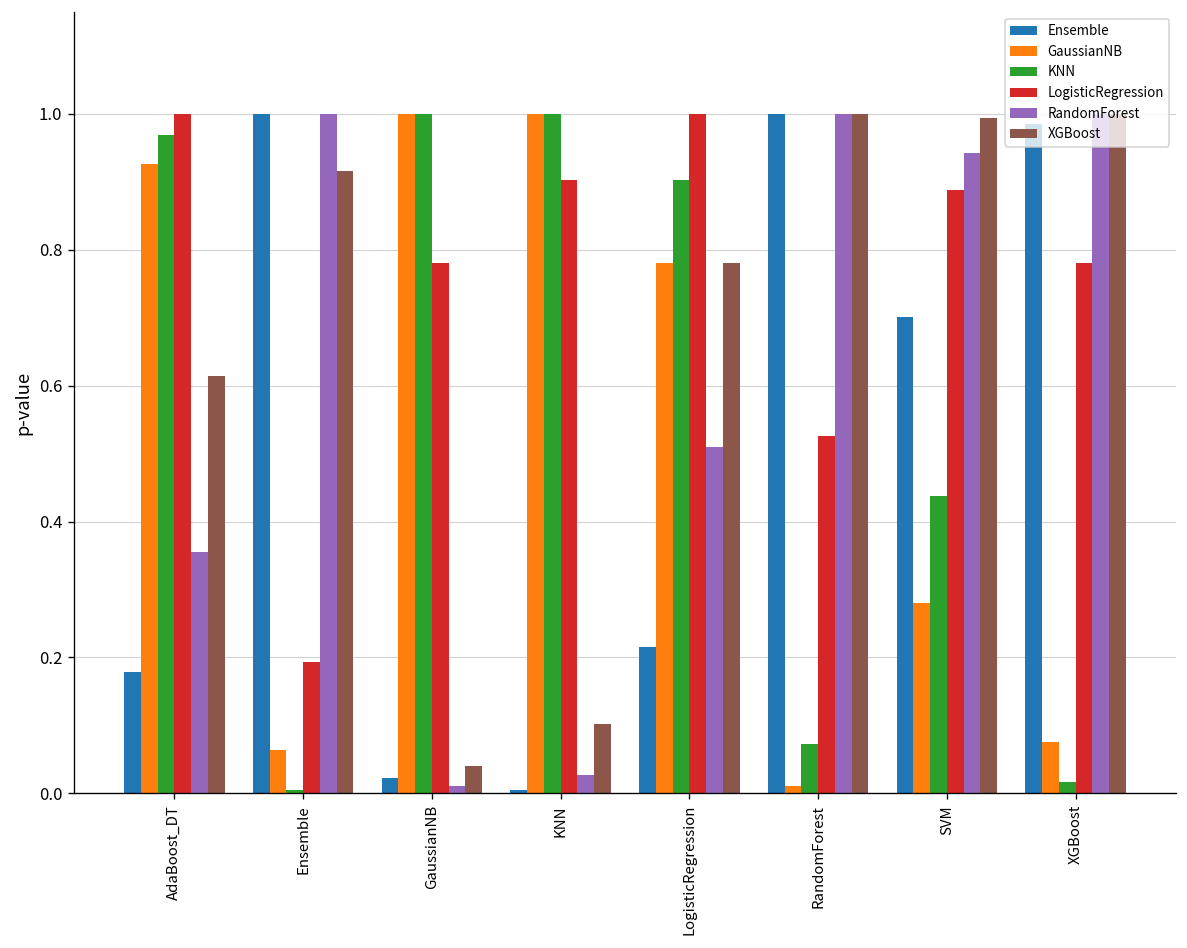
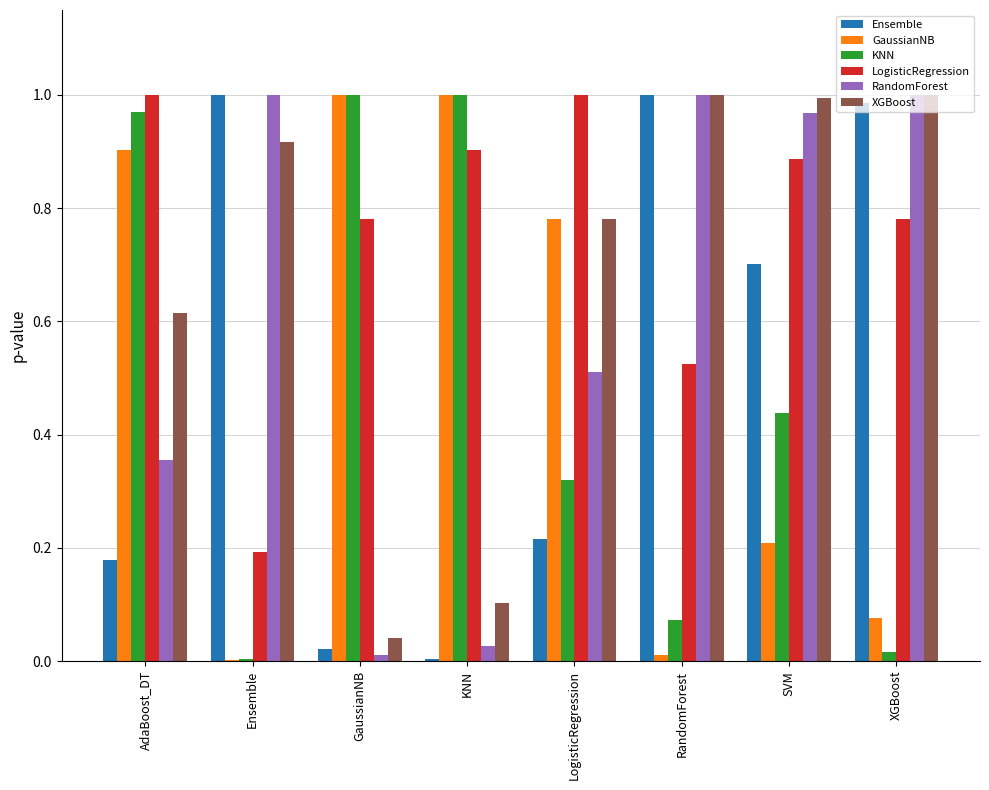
GaussianNB, AdaBoost_DT: 0.93 -> 0.90
GaussianNB, Ensemble: 0.06 -> 0.00
KNN, LogisticRegression: 0.90 -> 0.32
GaussianNB, SVM: 0.28 -> 0.21
RandomForest, SVM: 0.94 -> 0.97
